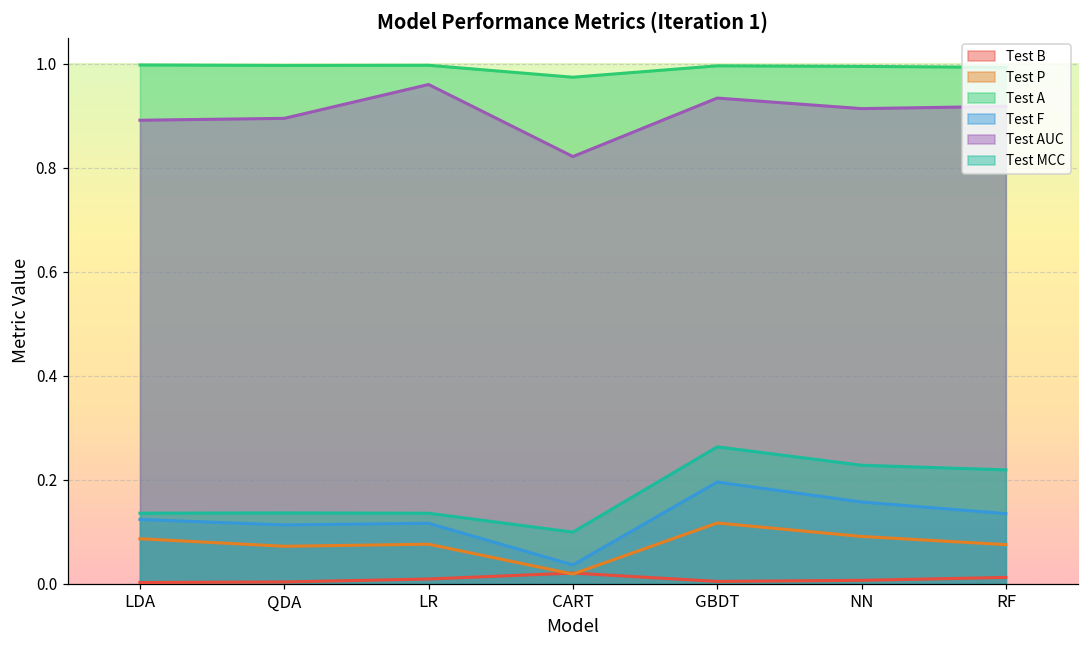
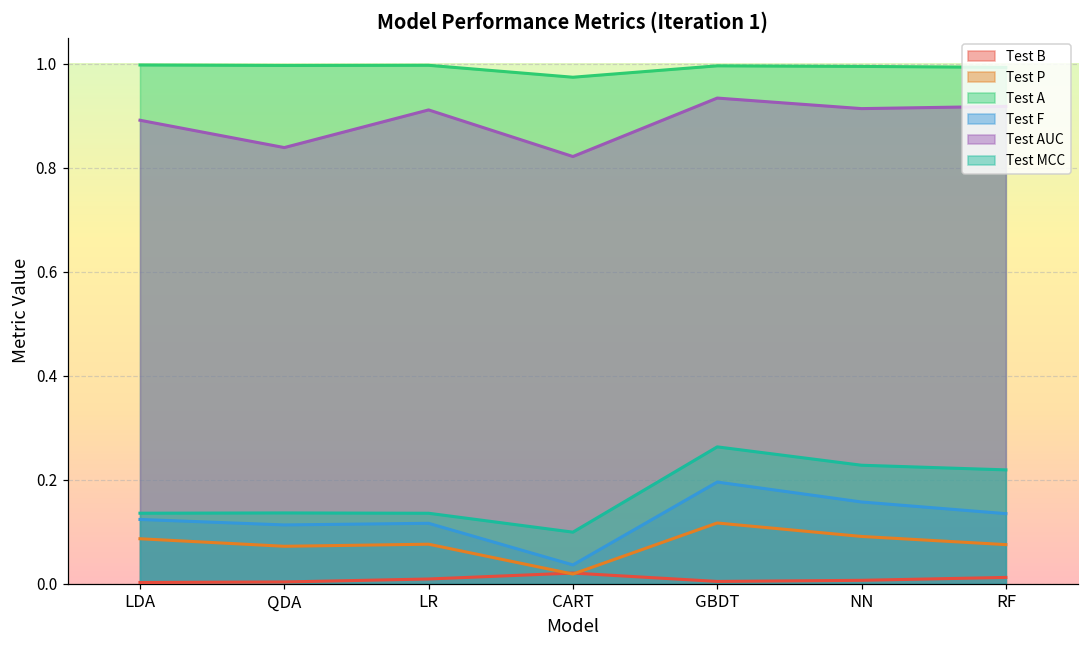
Test AUC, QDA: 0.89 -> 0.84
Test AUC, LR: 0.96 -> 0.91
